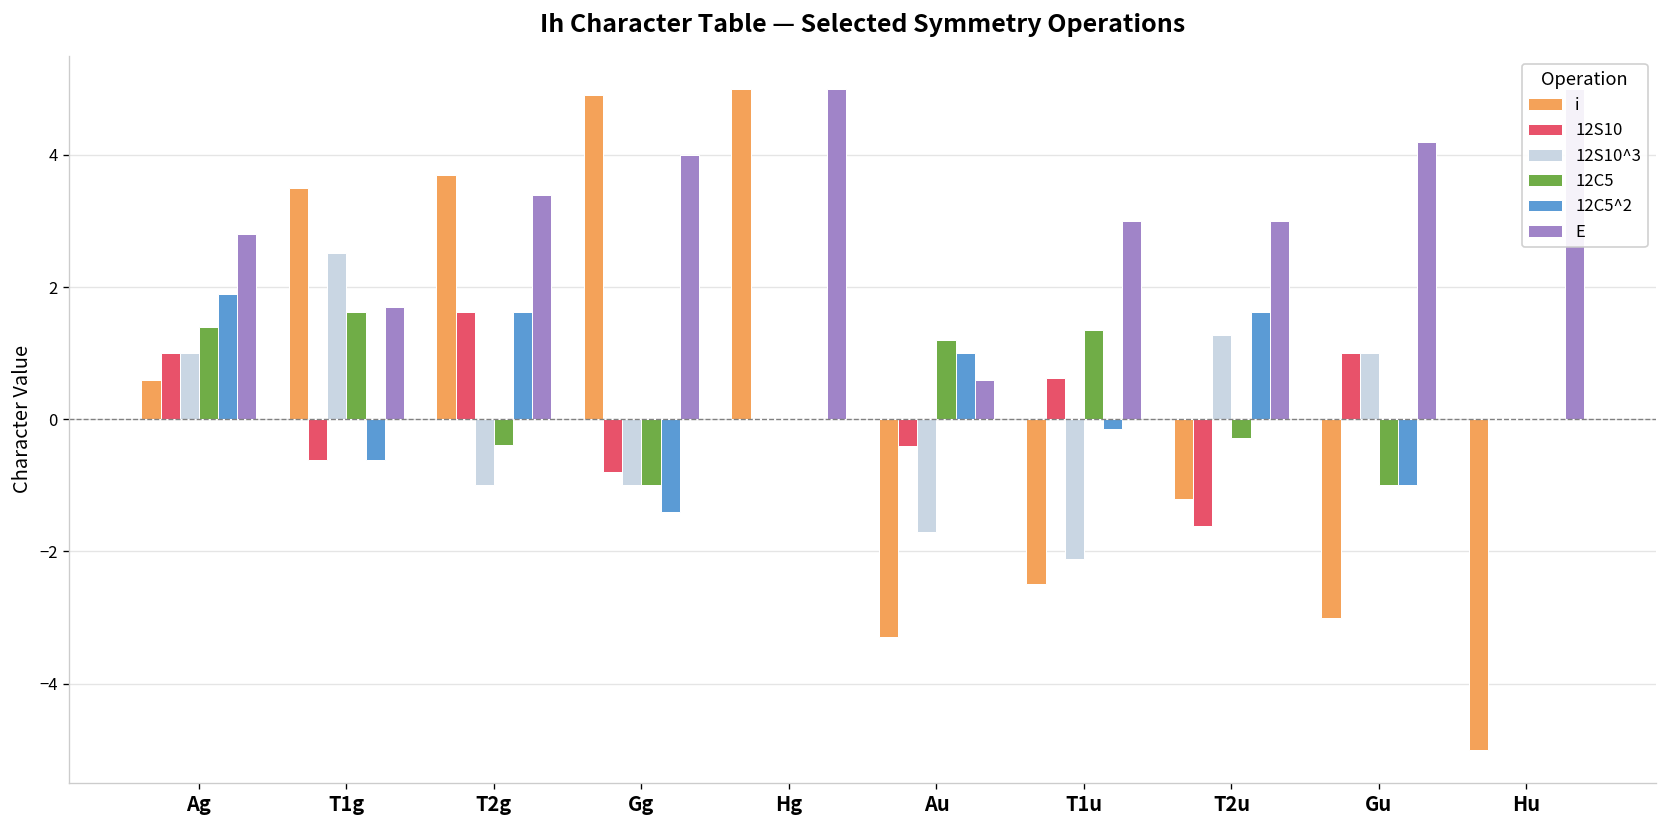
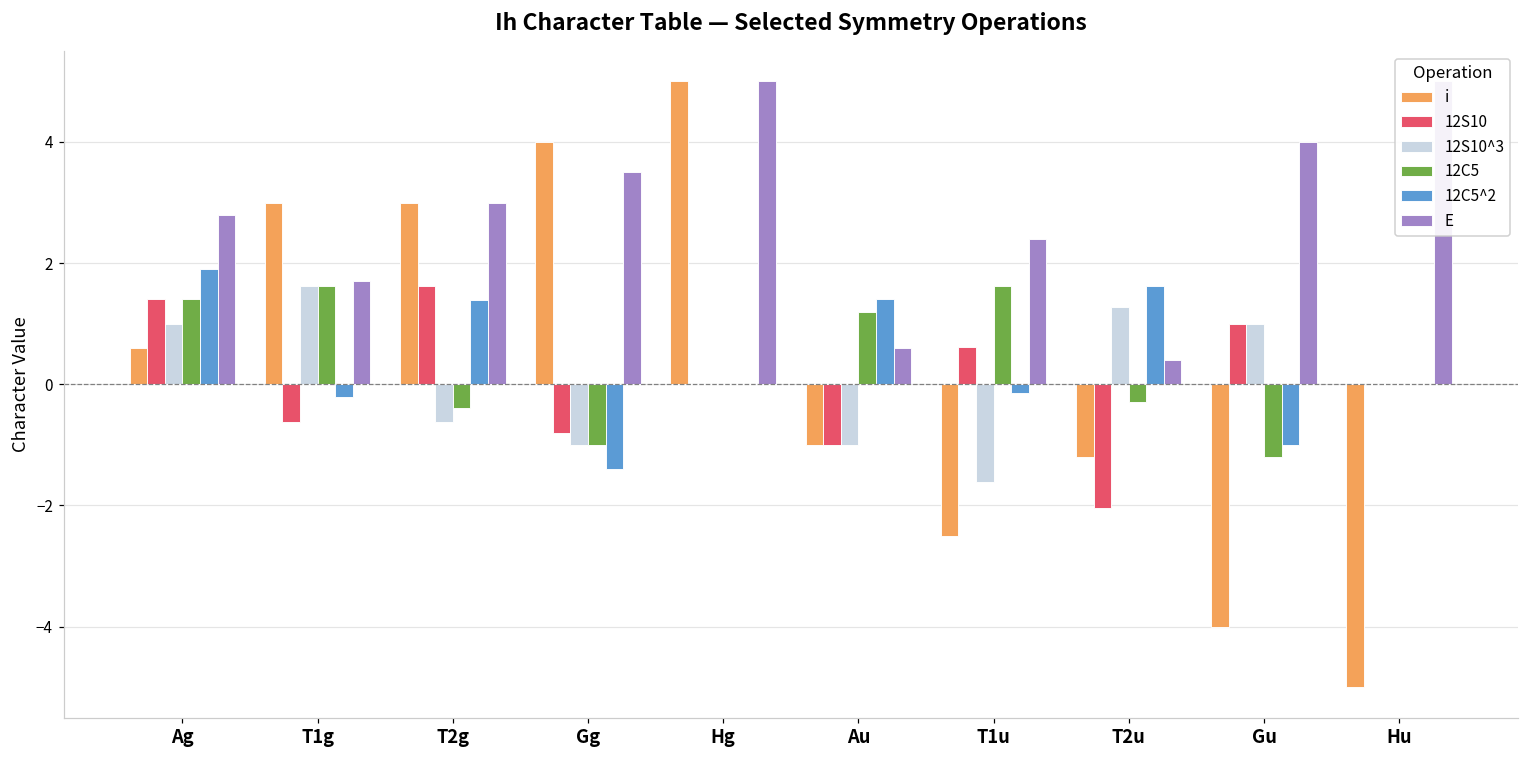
12S10, Ag: 1.0 -> 1.4
i, T1g: 3.5 -> 3.0
12S10^3, T1g: 2.5 -> 1.6
12C5^2, T1g: -0.6 -> -0.2
i, T2g: 3.7 -> 3.0
12S10^3, T2g: -1.0 -> -0.6
12C5^2, T2g: 1.6 -> 1.4
E, T2g: 3.4 -> 3.0
i, Gg: 4.9 -> 4.0
E, Gg: 4.0 -> 3.5
i, Au: -3.3 -> -1.0
12S10, Au: -0.4 -> -1.0
12S10^3, Au: -1.7 -> -1.0
12C5^2, Au: 1.0 -> 1.4
12S10^3, T1u: -2.1 -> -1.6
12C5, T1u: 1.4 -> 1.6
E, T1u: 3.0 -> 2.4
12S10, T2u: -1.6 -> -2.0
E, T2u: 3.0 -> 0.4
i, Gu: -3 -> -4
12C5, Gu: -1.0 -> -1.2
E, Gu: 4.2 -> 4.0
